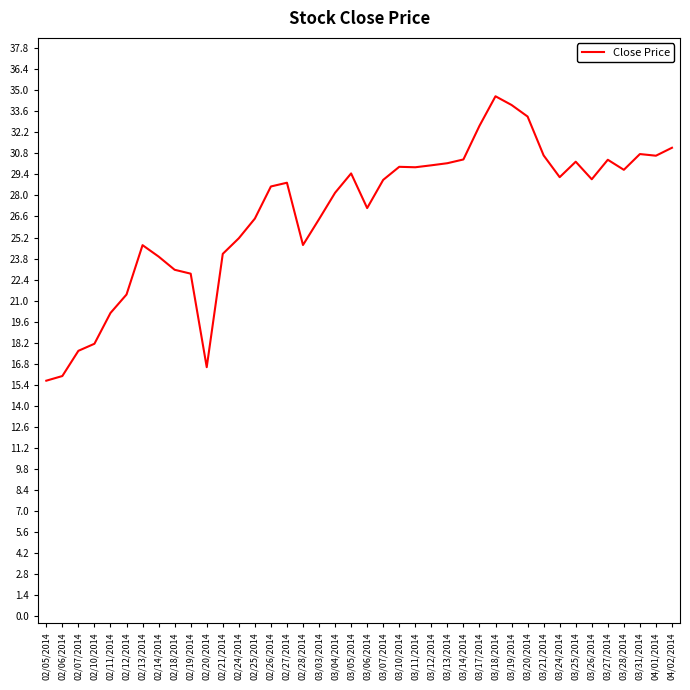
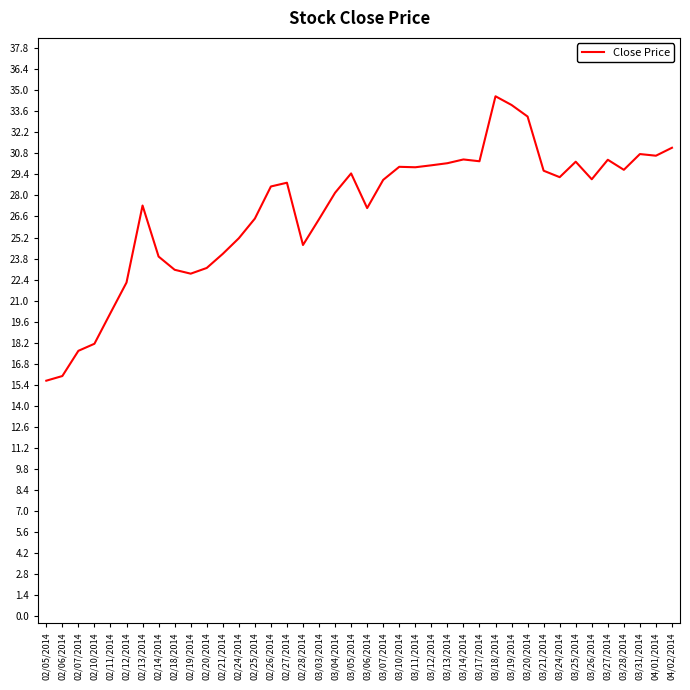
02/12/2014: 21.4 -> 22.2
02/13/2014: 24.7 -> 27.3
02/20/2014: 16.6 -> 23.2
03/17/2014: 32.6 -> 30.3
03/21/2014: 30.7 -> 29.7
